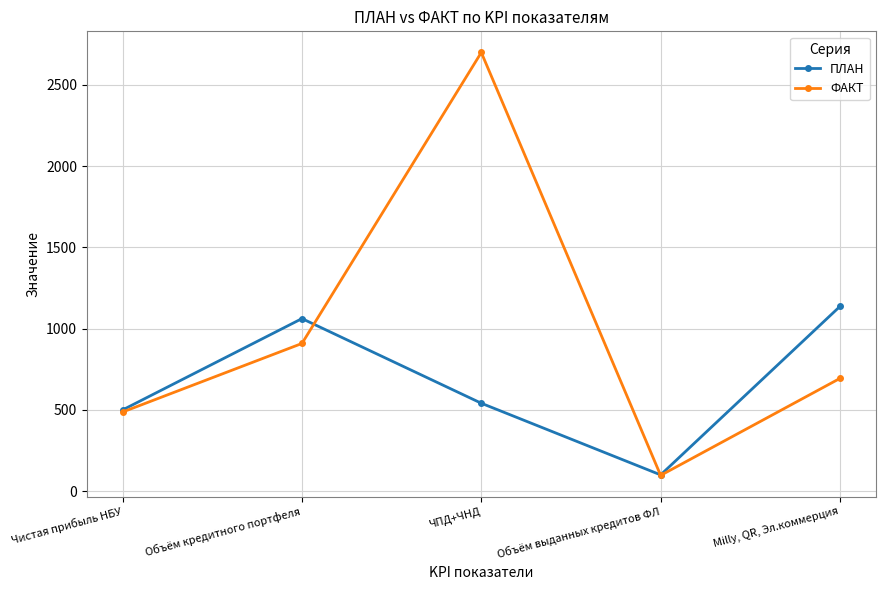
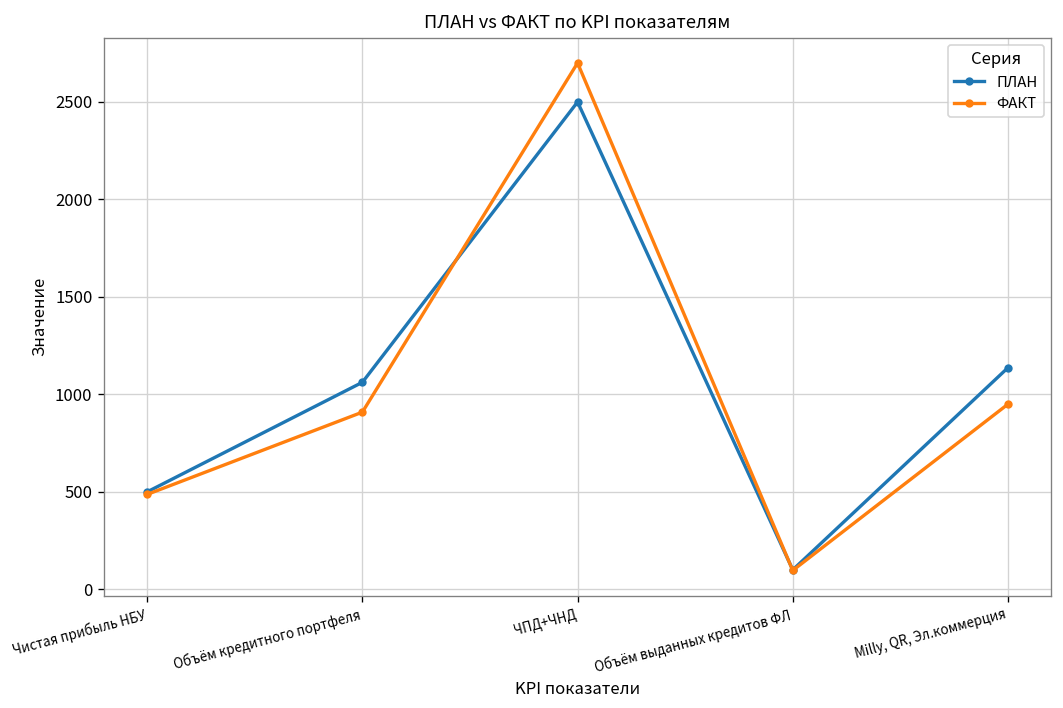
ПЛАН, ЧПД+ЧНД: 540 -> 2500
ФАКТ, Milly, QR, Эл.коммерция: 690 -> 950
